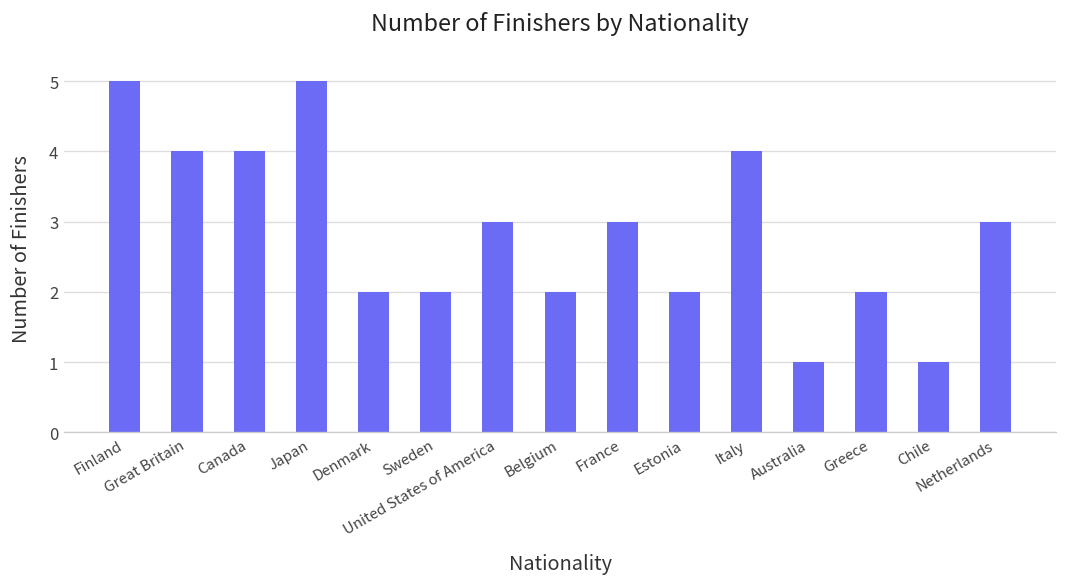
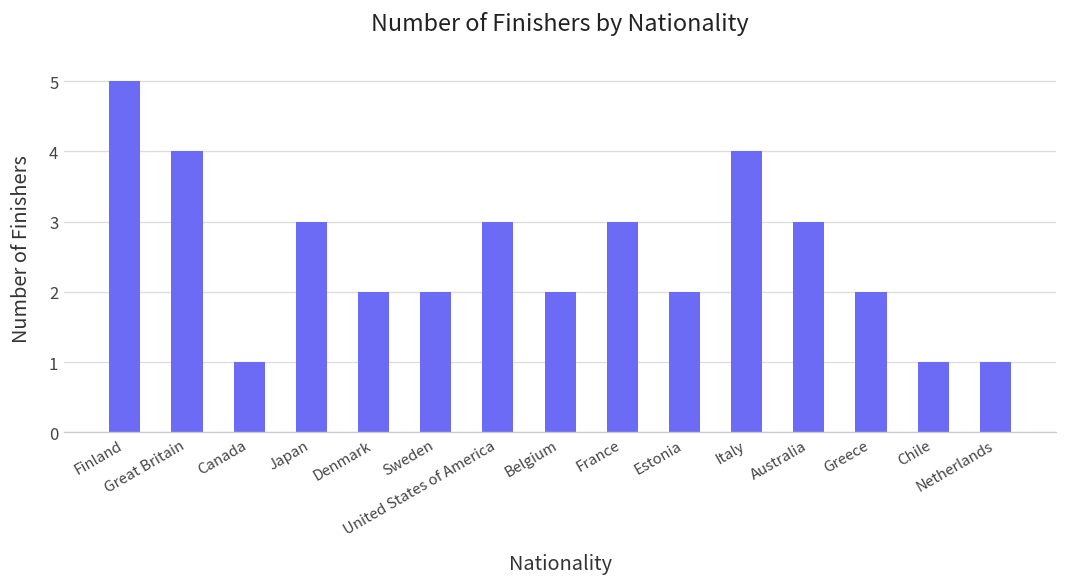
Canada: 4 -> 1
Japan: 5 -> 3
Australia: 1 -> 3
Netherlands: 3 -> 1
